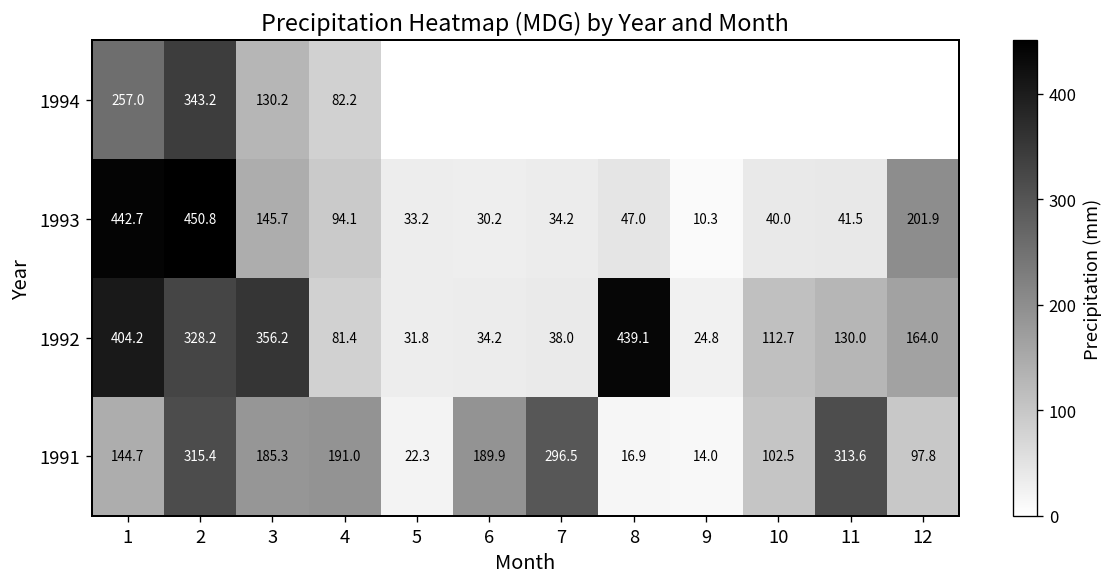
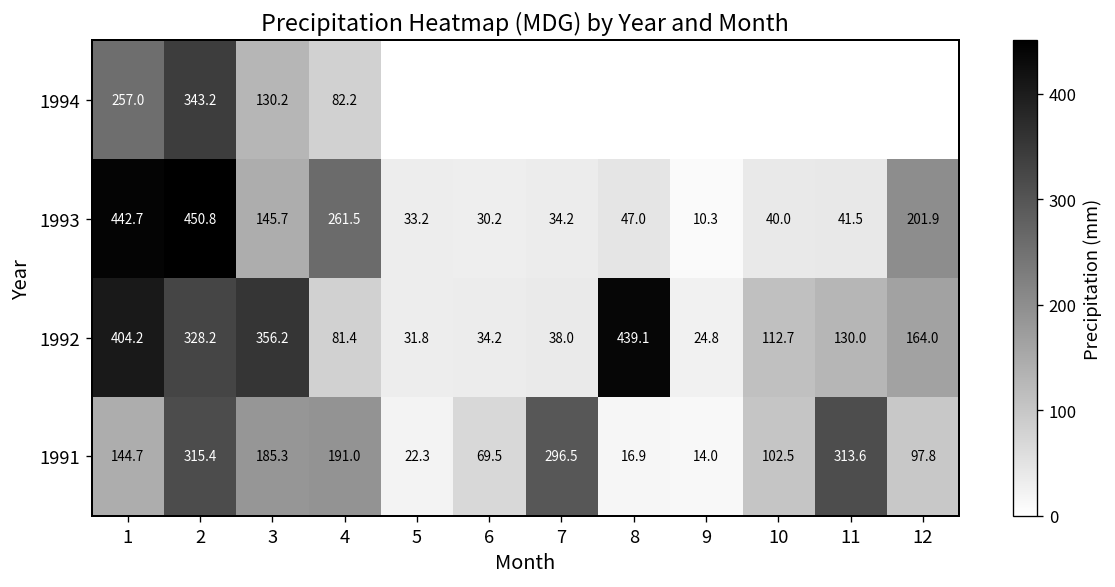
1993, 4: 94.1 -> 261.5
1991, 6: 189.9 -> 69.5
